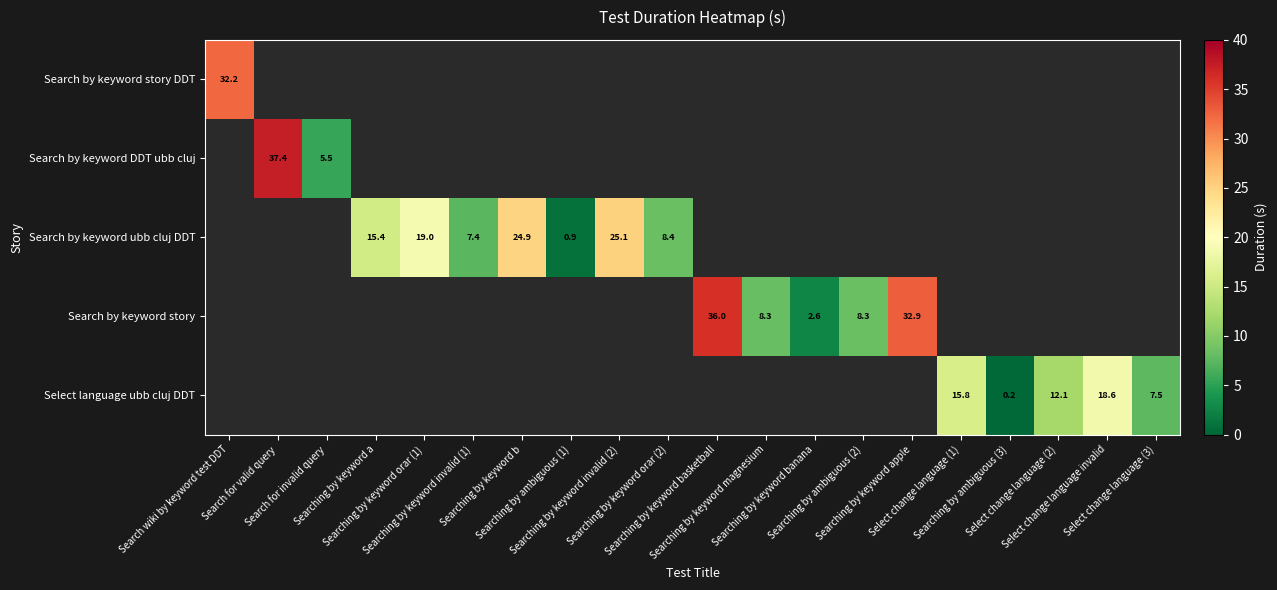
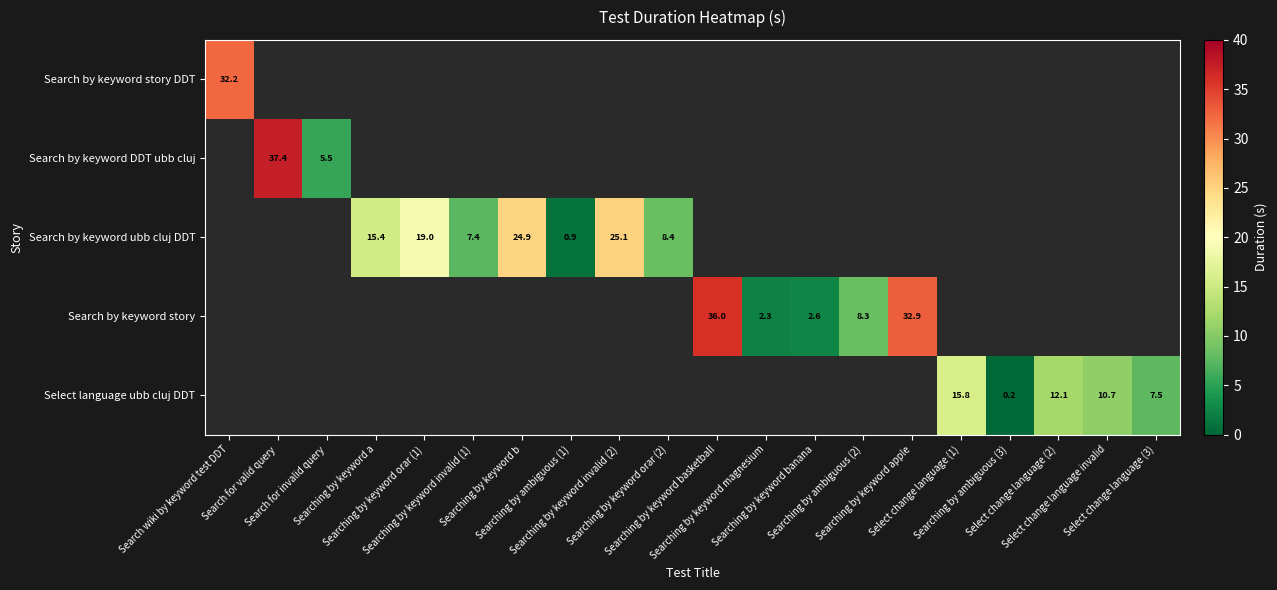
Search by keyword story, Searching by keyword magnesium: 8.3 -> 2.3
Select language ubb cluj DDT, Select change language invalid: 18.6 -> 10.7
